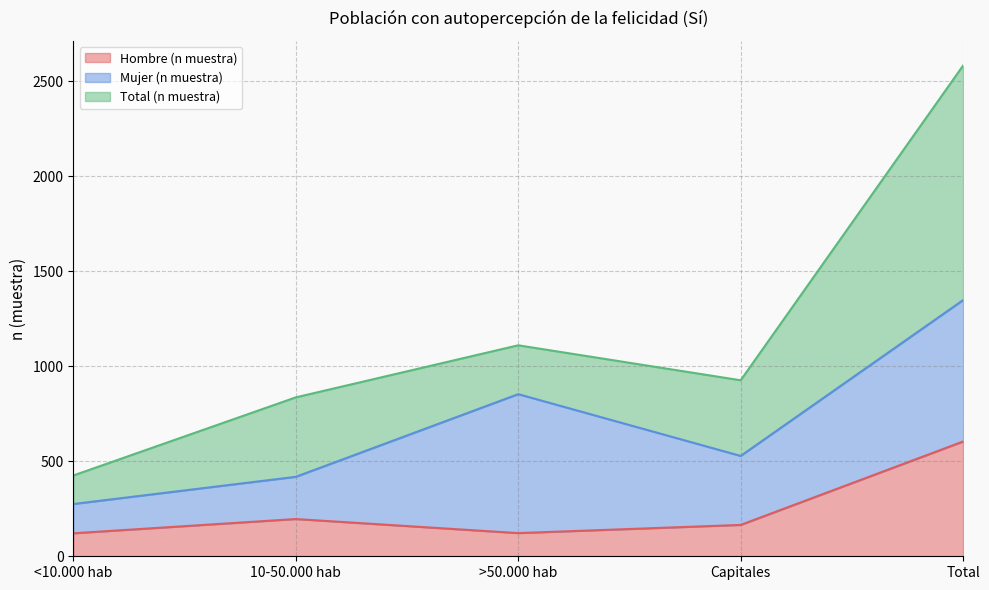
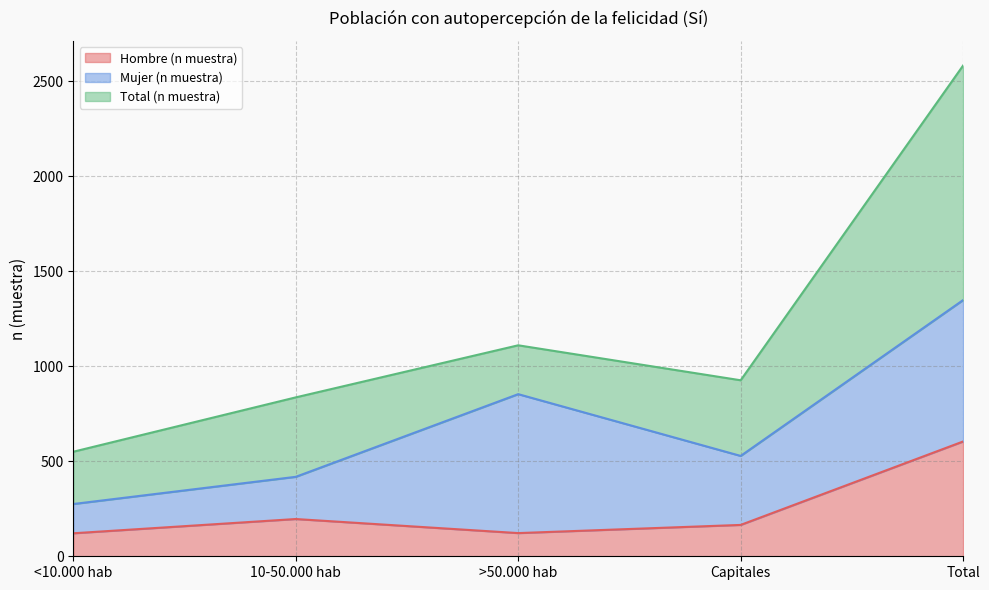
Total (n muestra), <10.000 hab: 150 -> 280
